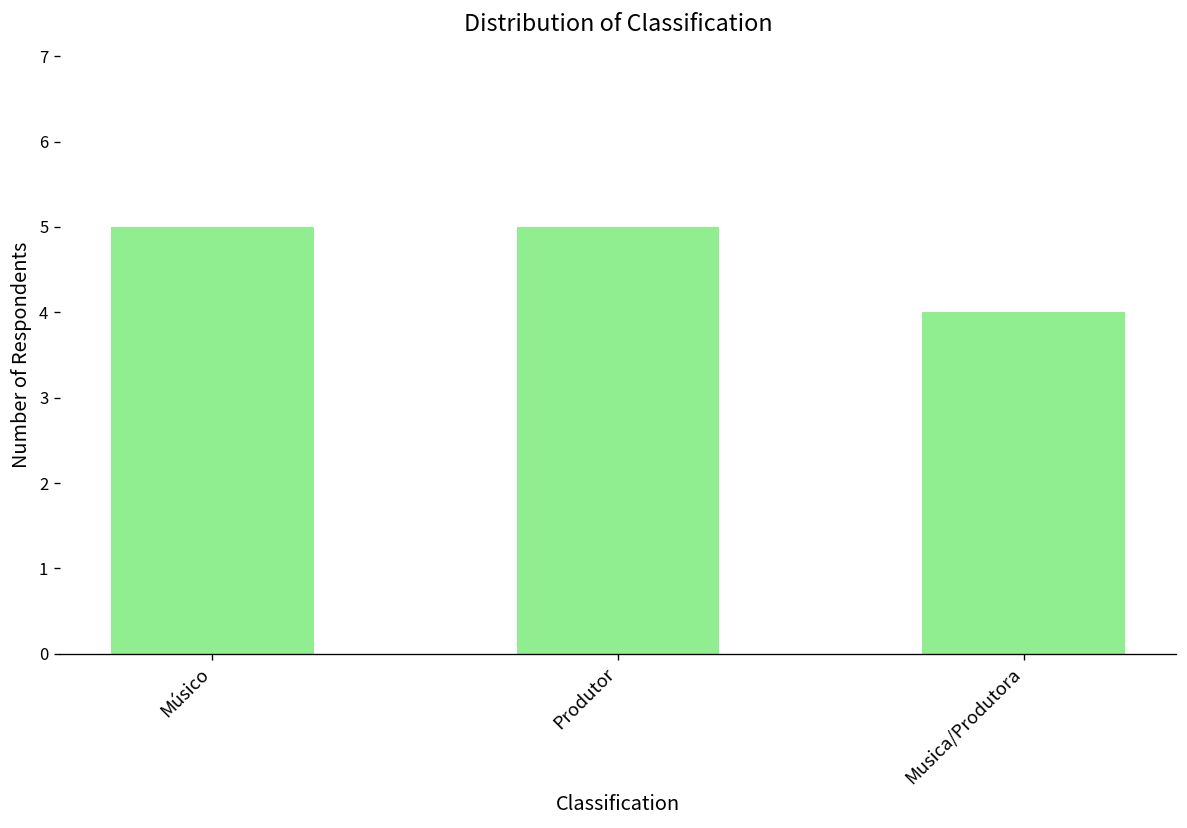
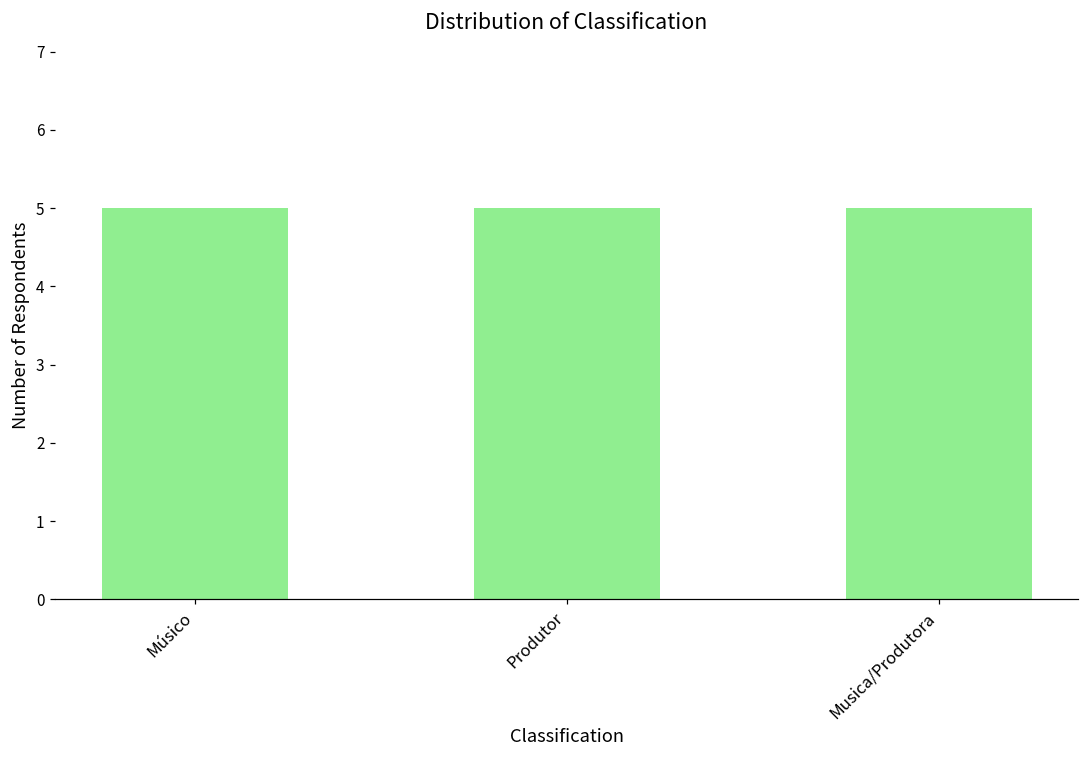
Musica/Produtora: 4 -> 5
